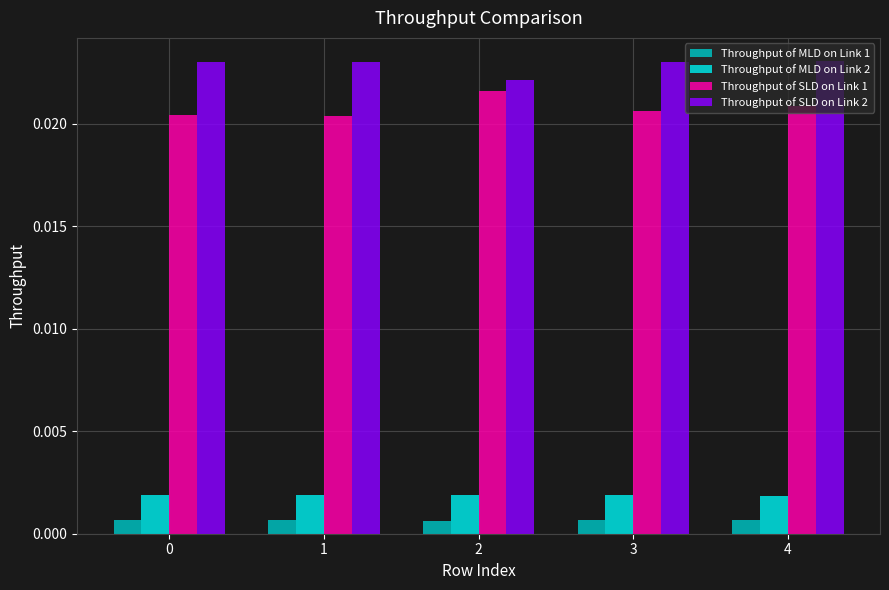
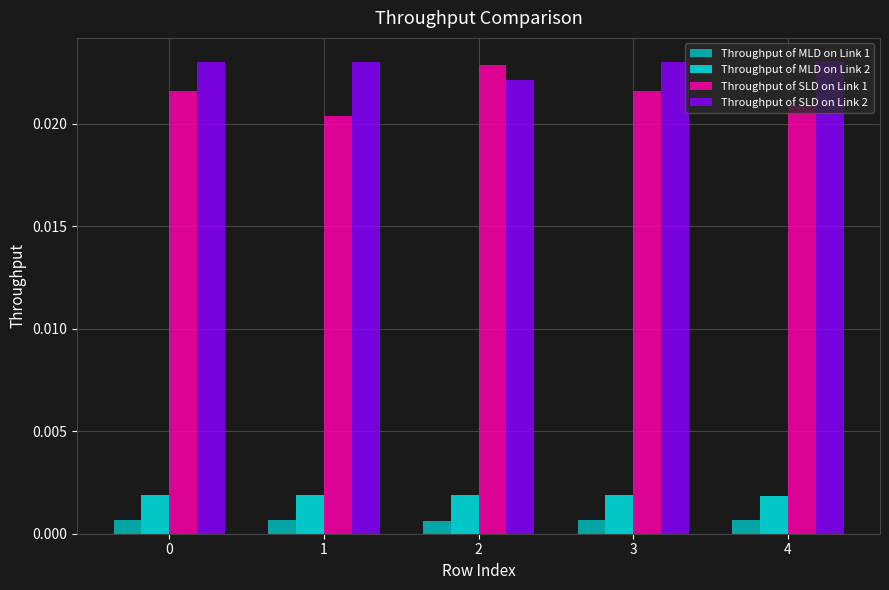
Throughput of SLD on Link 1, 0: 0.0204 -> 0.0216
Throughput of SLD on Link 1, 2: 0.0216 -> 0.0229
Throughput of SLD on Link 1, 3: 0.0206 -> 0.0216
